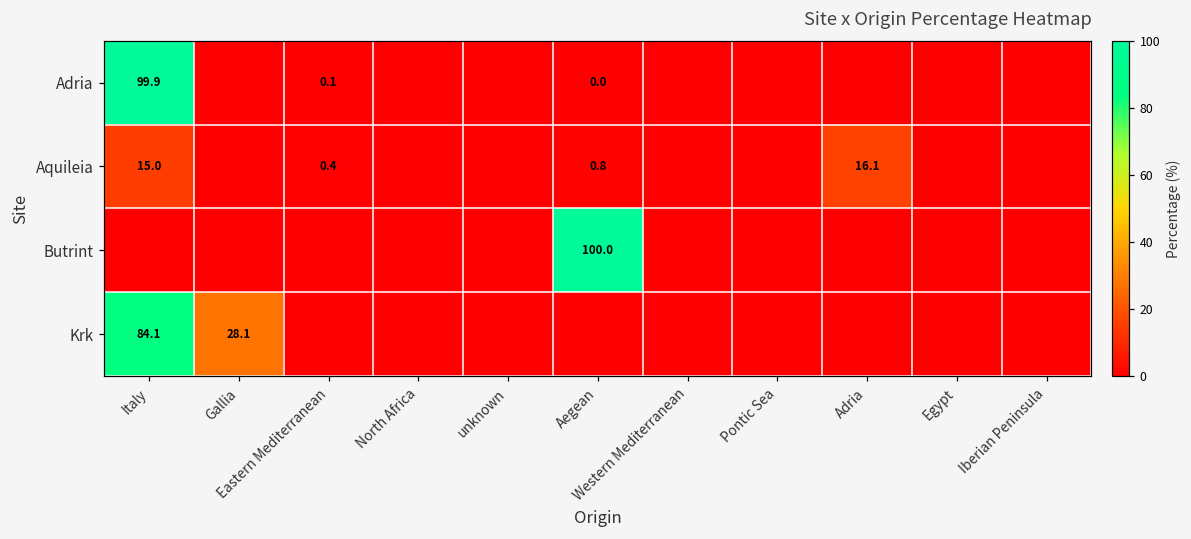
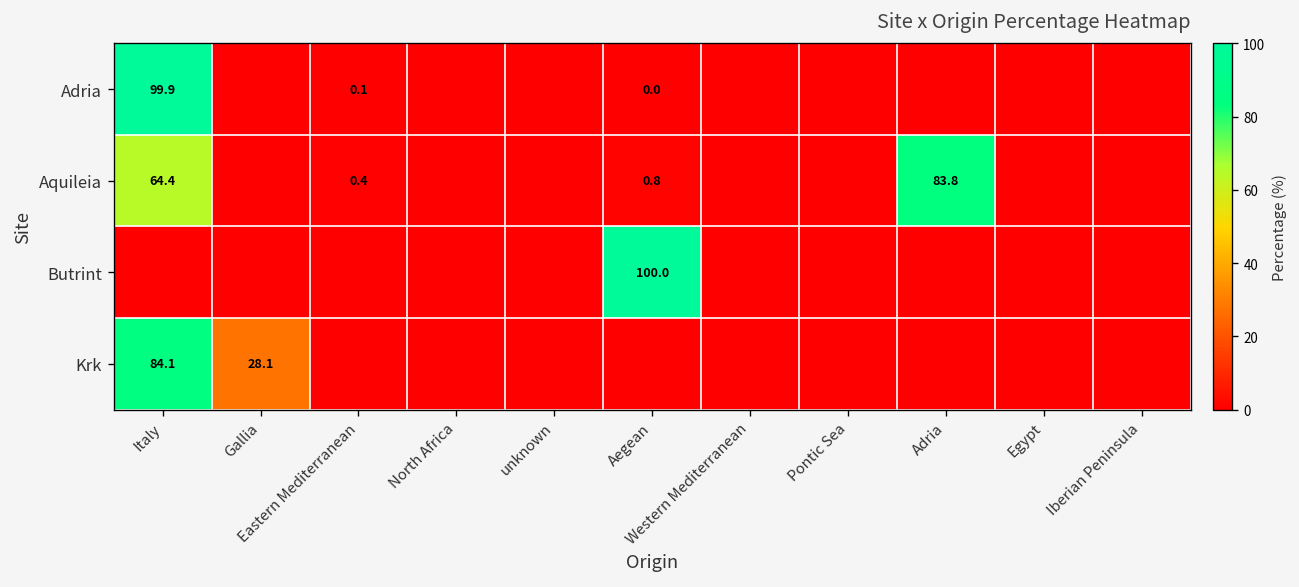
Aquileia, Italy: 15.0 -> 64.4
Aquileia, Adria: 16.1 -> 83.8
